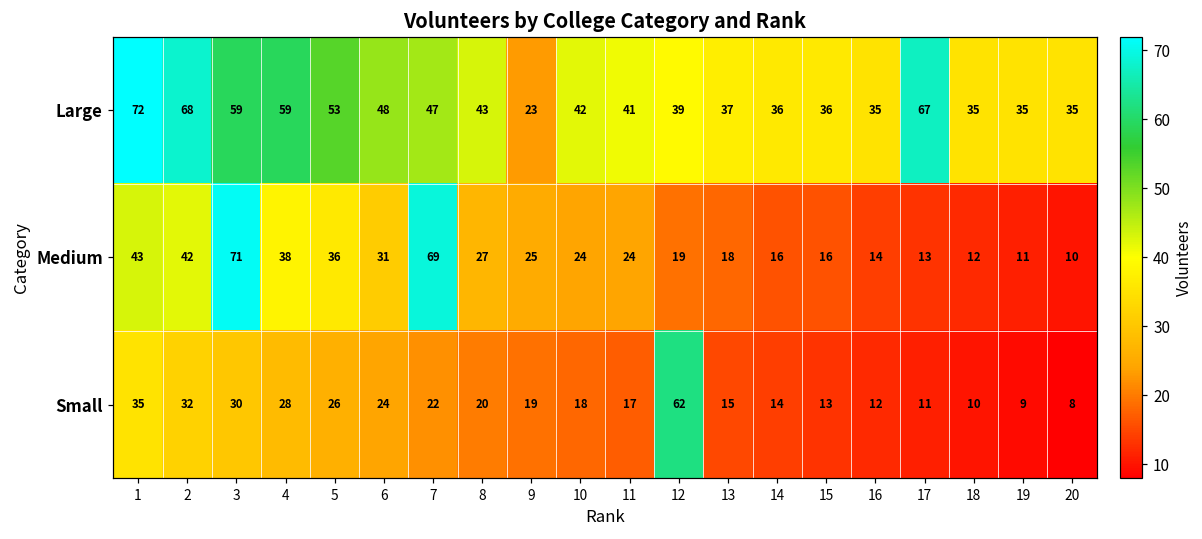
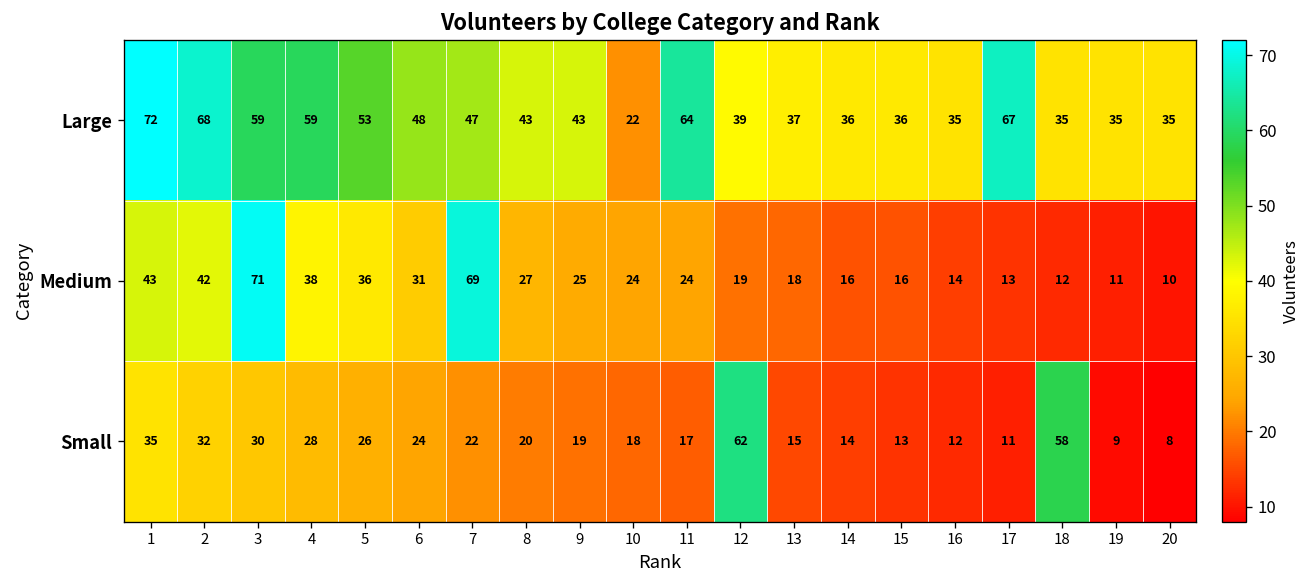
Large, 9: 23 -> 43
Large, 10: 42 -> 22
Large, 11: 41 -> 64
Small, 18: 10 -> 58
